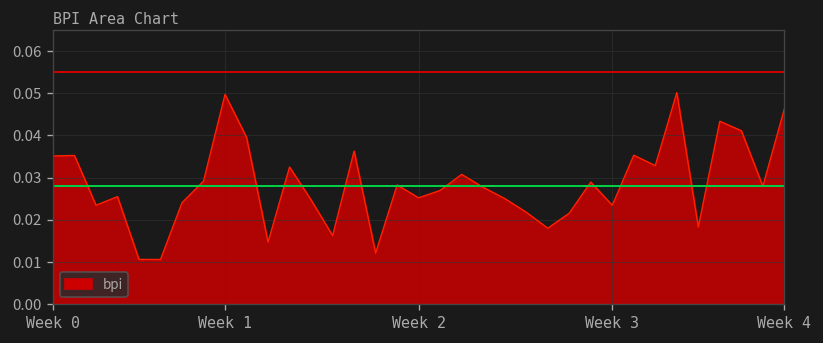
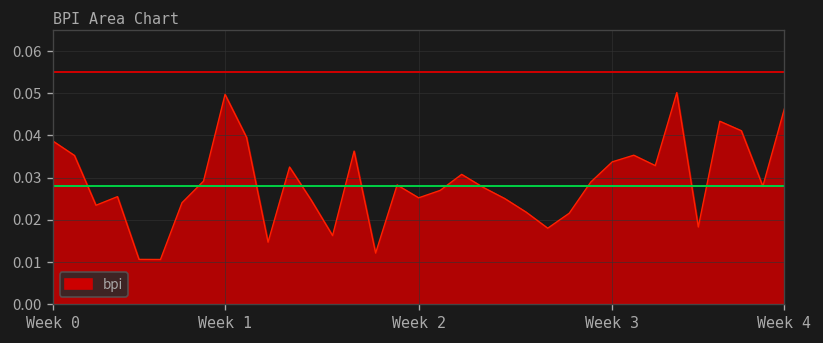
Week 0: 0.035 -> 0.039
Week 3: 0.023 -> 0.034
